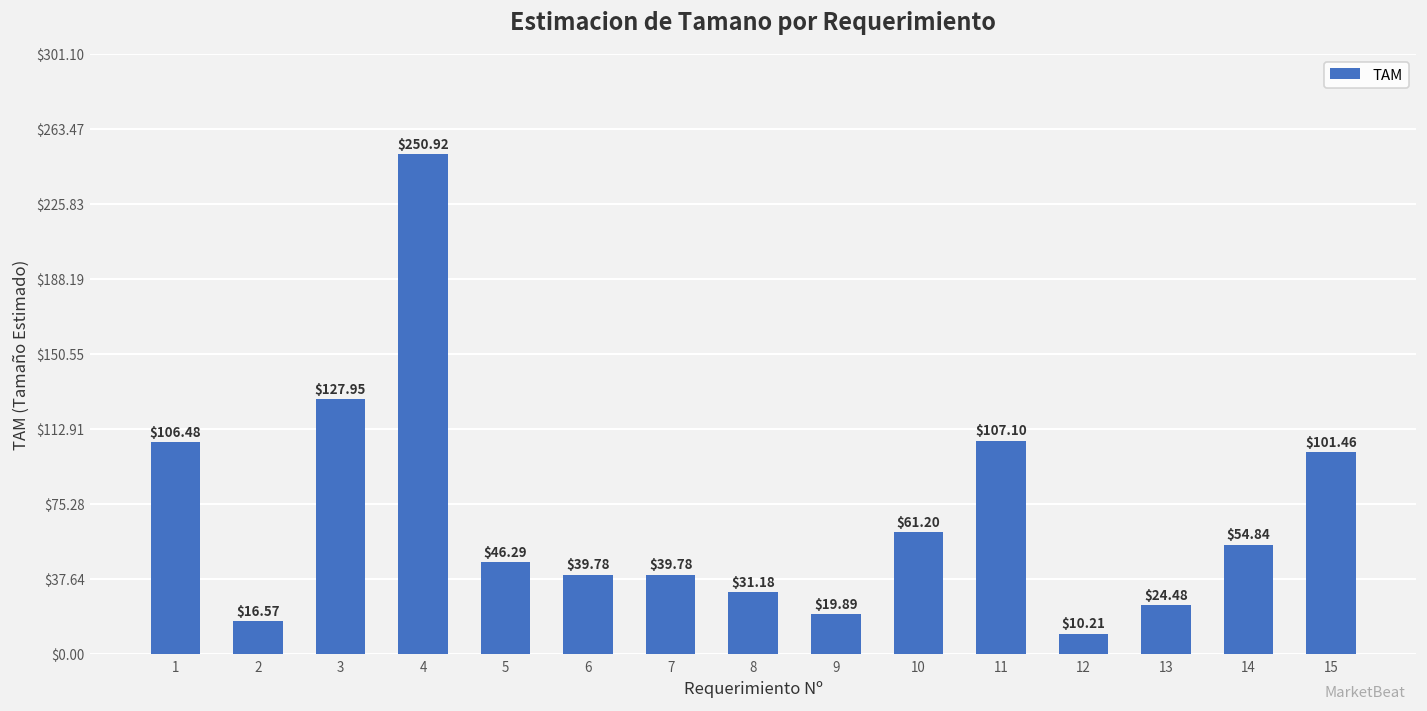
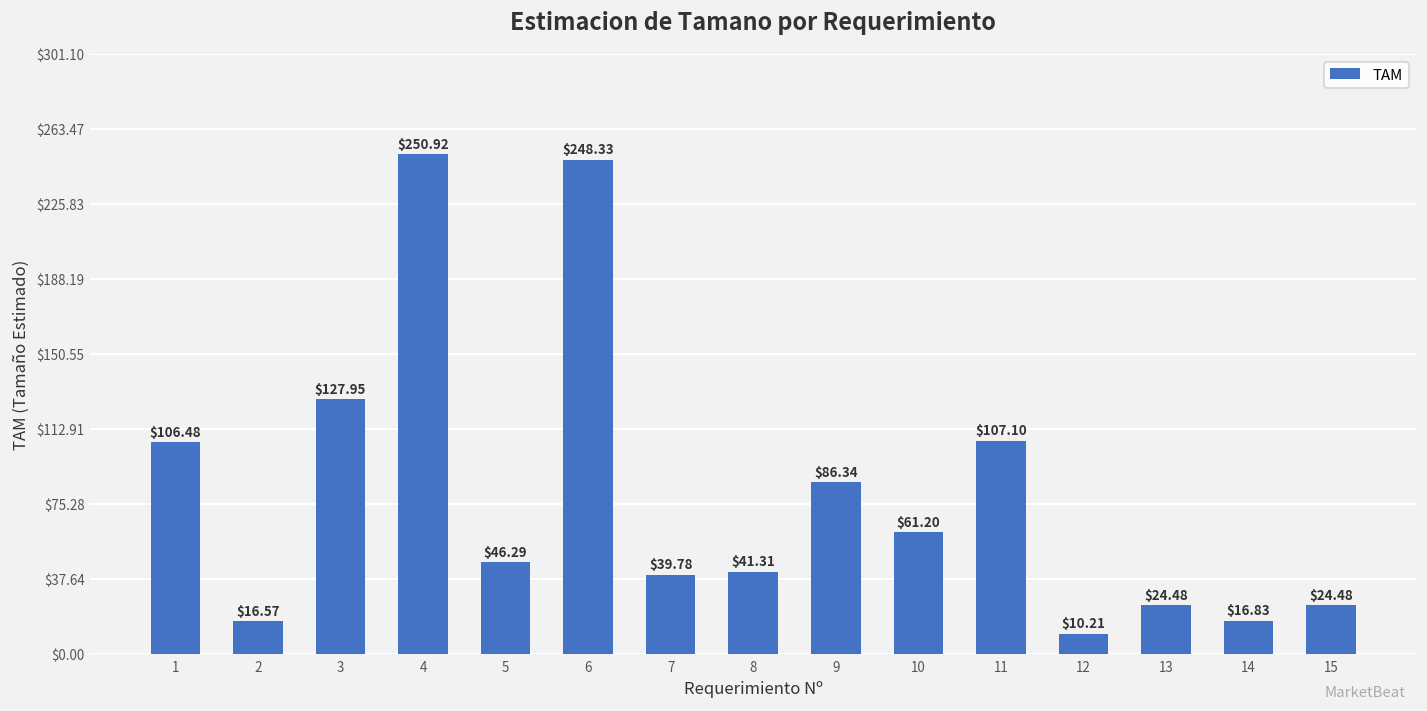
6: $39.78 -> $248.33
8: $31.18 -> $41.31
9: $19.89 -> $86.34
14: $54.84 -> $16.83
15: $101.46 -> $24.48
